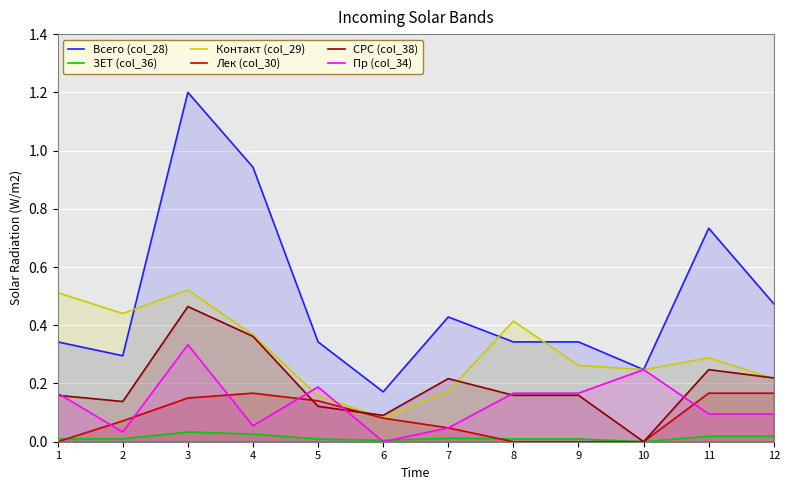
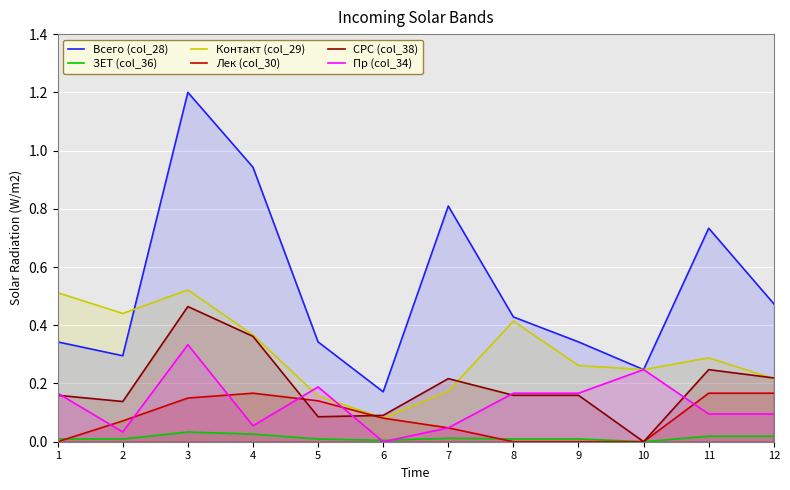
СРС (col_38), 5: 0.12 -> 0.09
Всего (col_28), 7: 0.43 -> 0.81
Всего (col_28), 8: 0.34 -> 0.43
